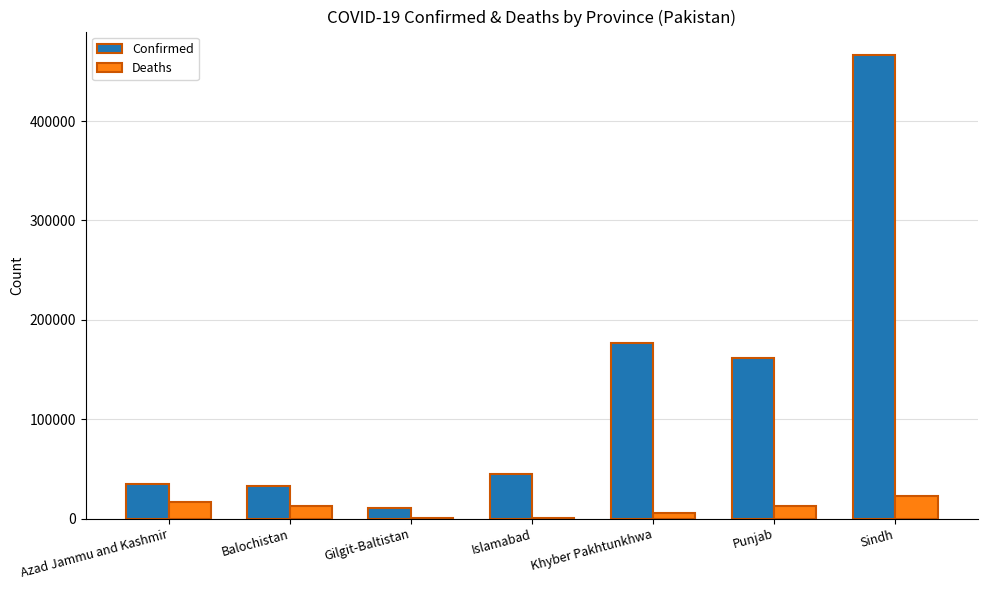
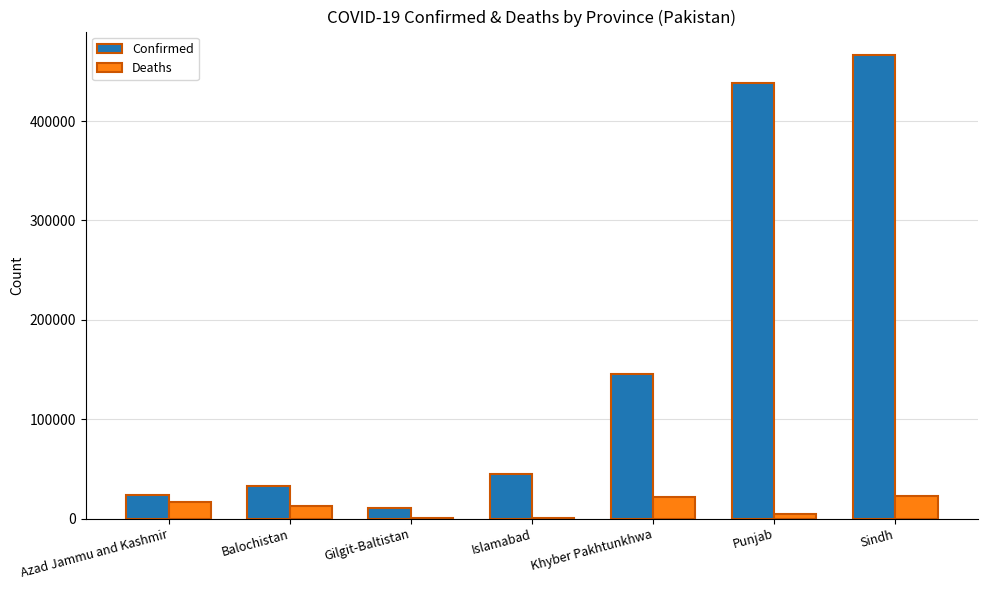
Confirmed, Azad Jammu and Kashmir: 30000 -> 20000
Confirmed, Khyber Pakhtunkhwa: 180000 -> 150000
Deaths, Khyber Pakhtunkhwa: 10000 -> 20000
Confirmed, Punjab: 160000 -> 440000
Deaths, Punjab: 10000 -> 0
